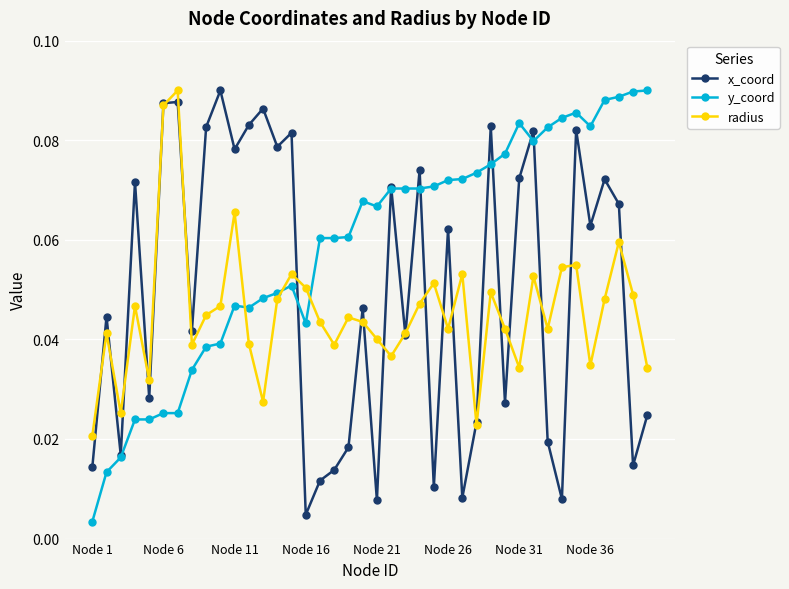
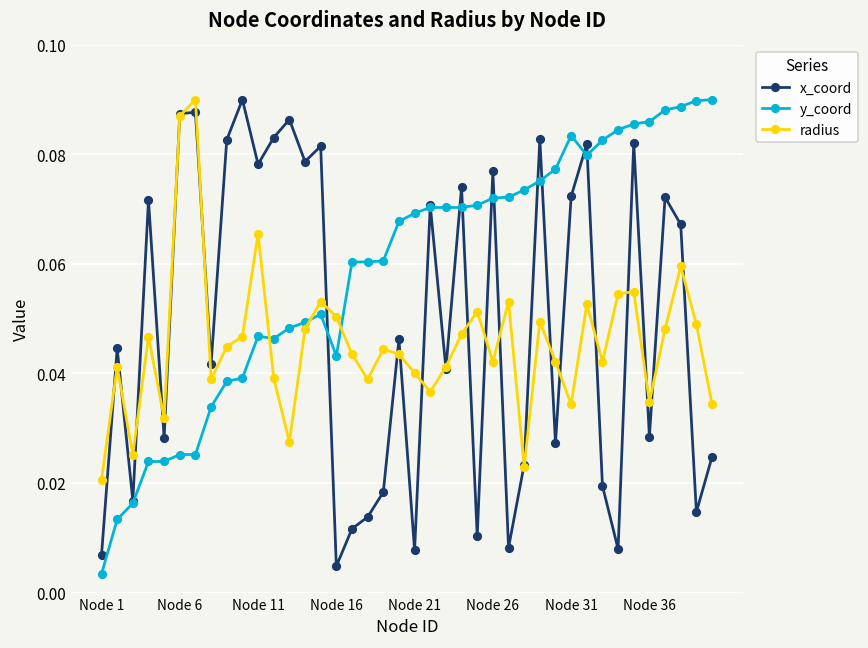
x_coord, Node 1: 0.014 -> 0.007
y_coord, Node 21: 0.067 -> 0.069
x_coord, Node 26: 0.062 -> 0.077
x_coord, Node 36: 0.063 -> 0.028
y_coord, Node 36: 0.083 -> 0.086
